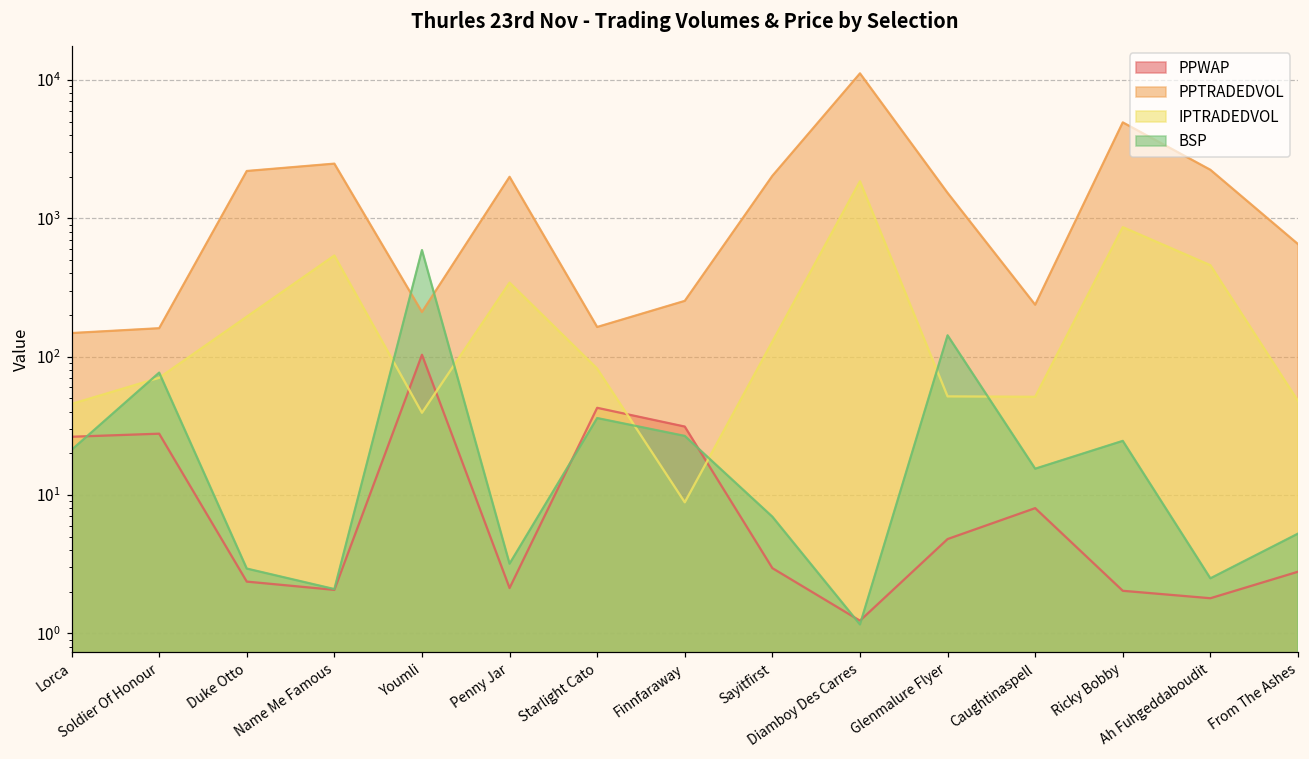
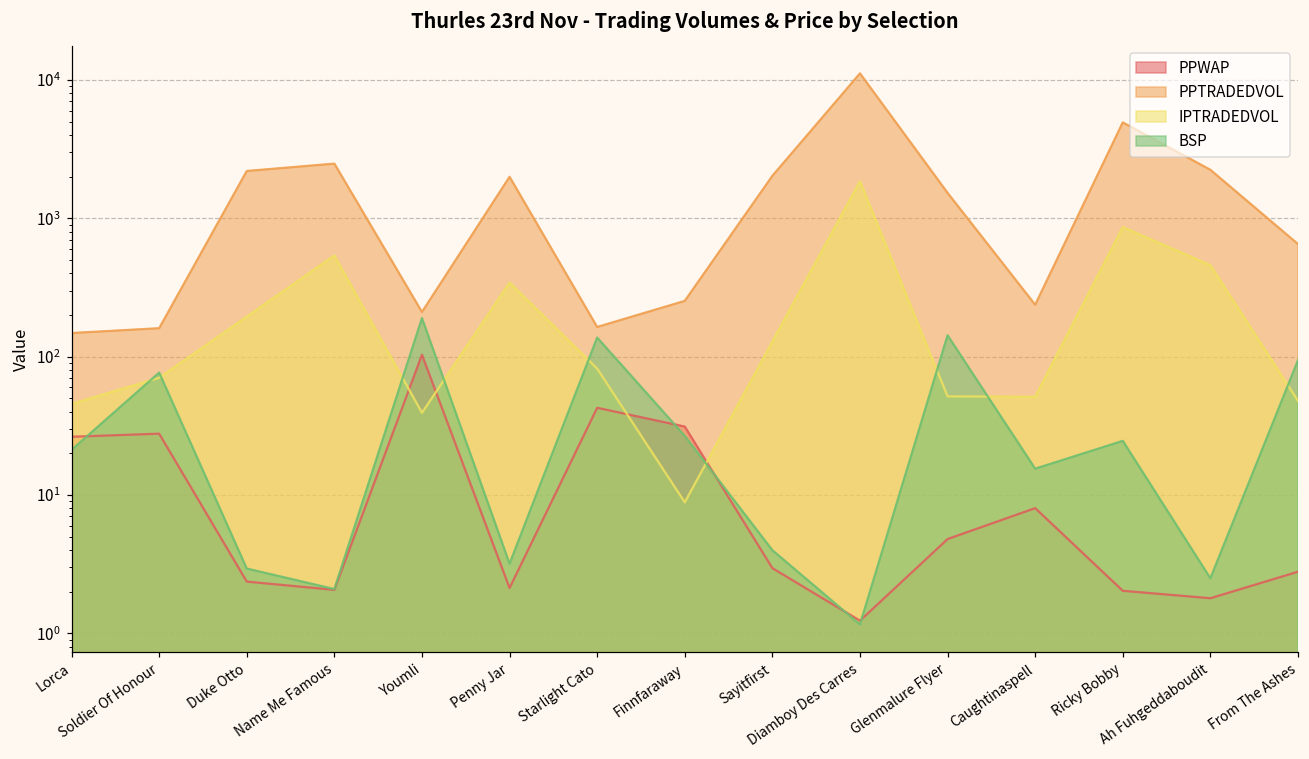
BSP, Youmli: 600 -> 190
BSP, Starlight Cato: 36 -> 140
BSP, Sayitfirst: 7 -> 4.0
BSP, From The Ashes: 5.3 -> 90
